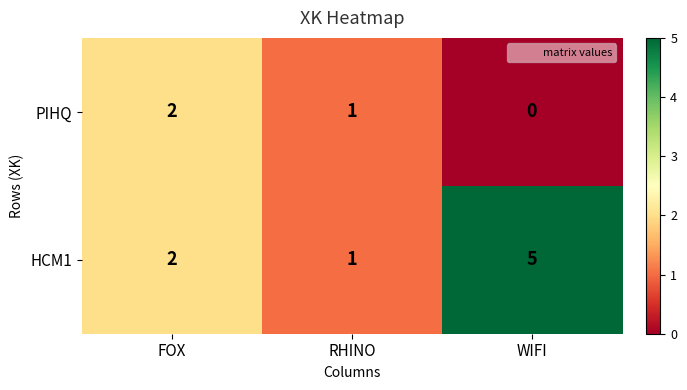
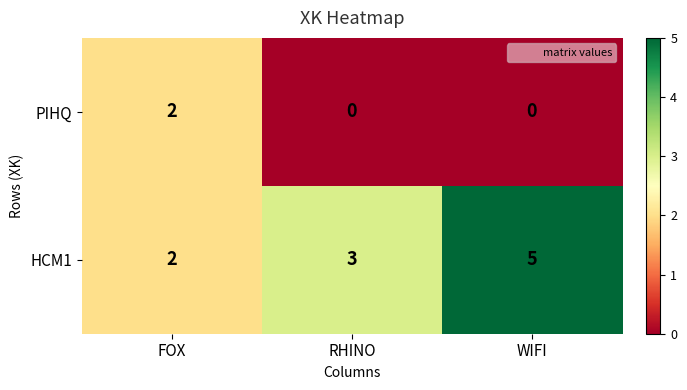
PIHQ, RHINO: 1 -> 0
HCM1, RHINO: 1 -> 3
